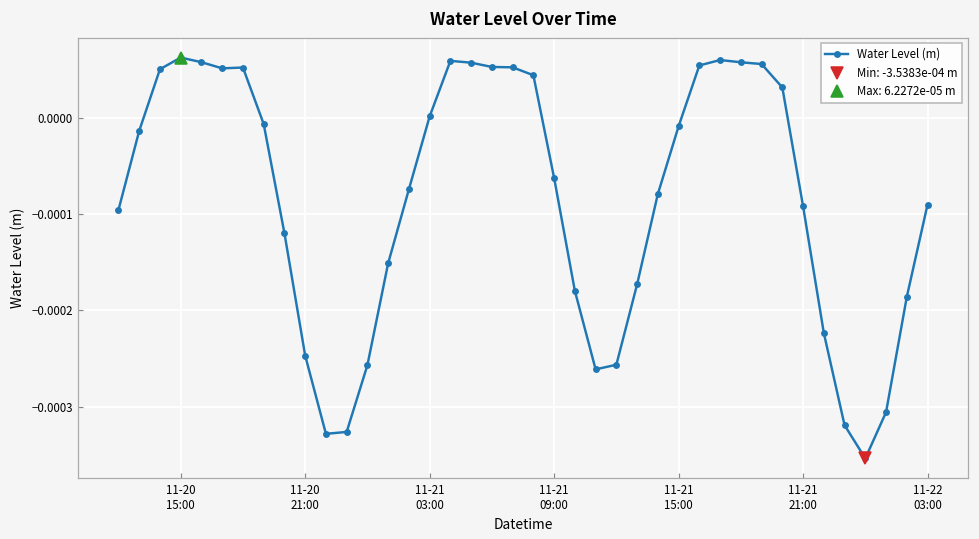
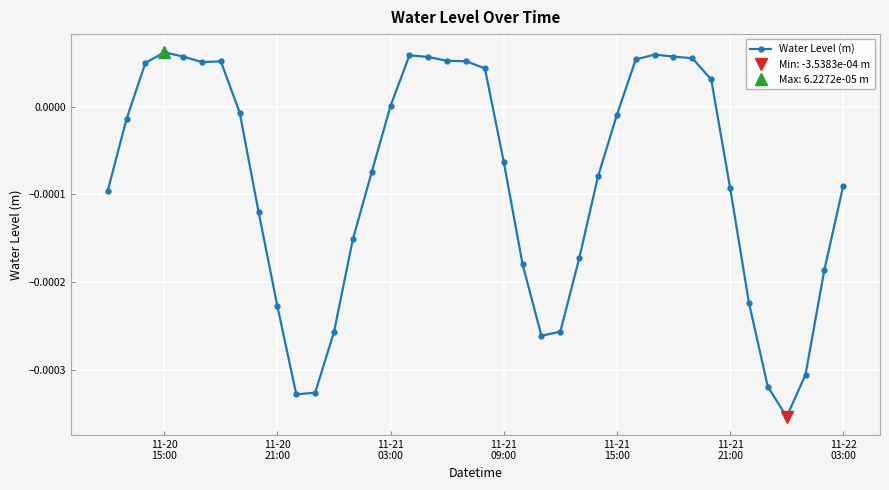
Water Level (m), 11-20 21:00: -0.00025 -> -0.00023
